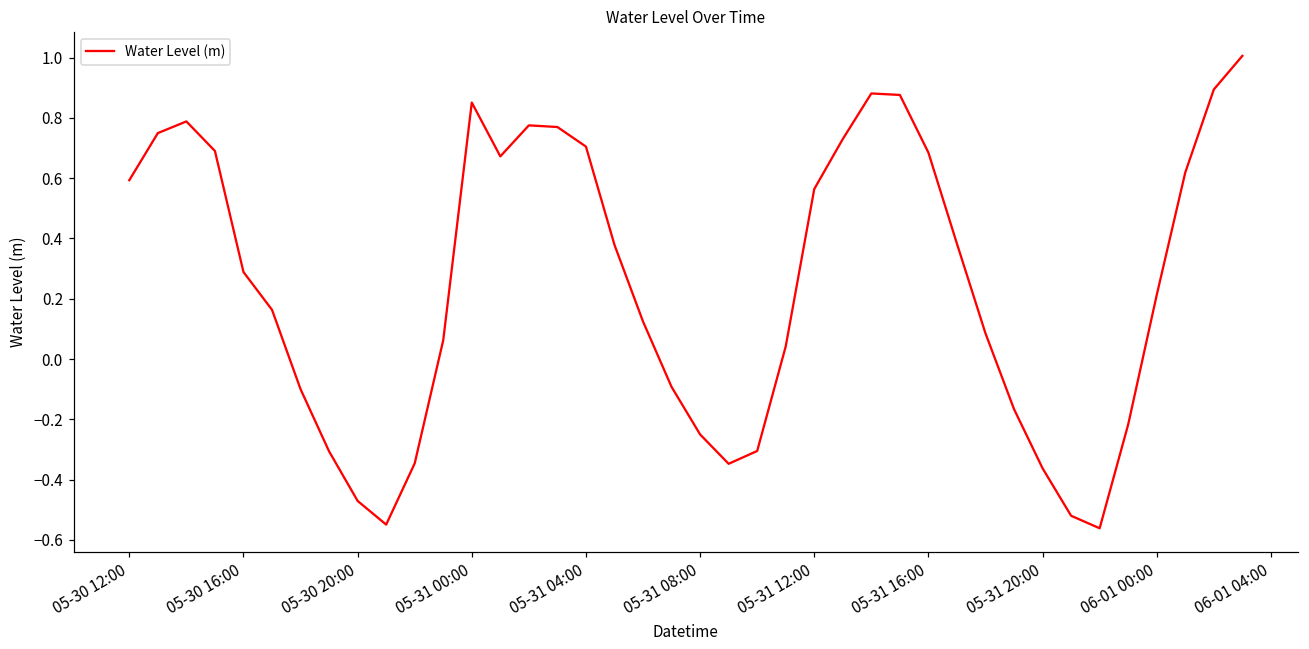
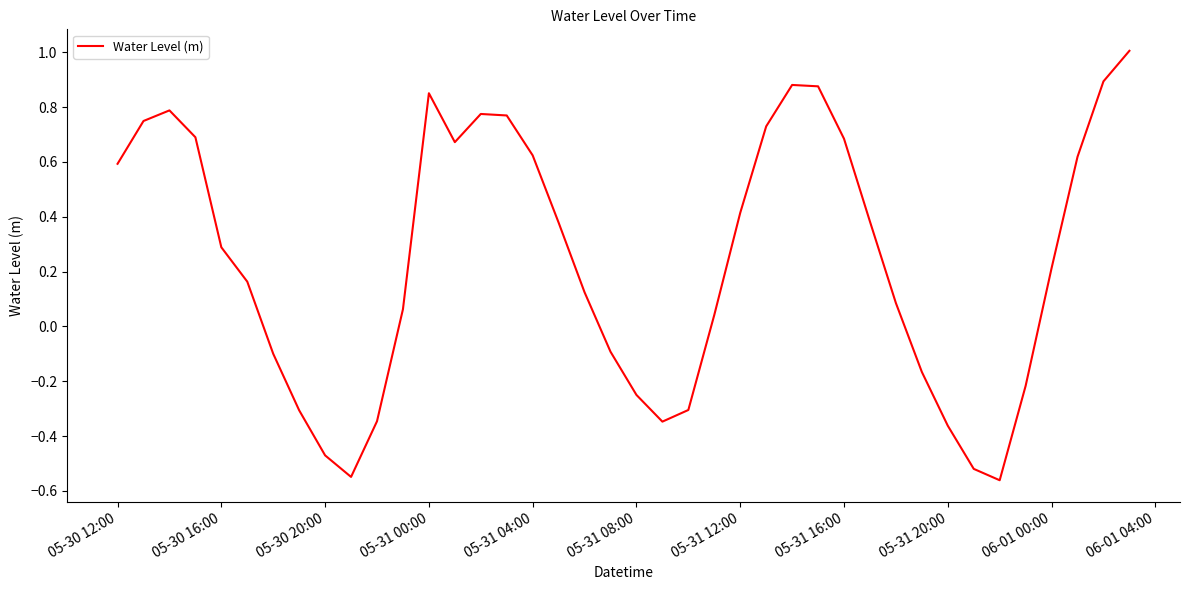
05-31 04:00: 0.70 -> 0.62
05-31 12:00: 0.56 -> 0.41
